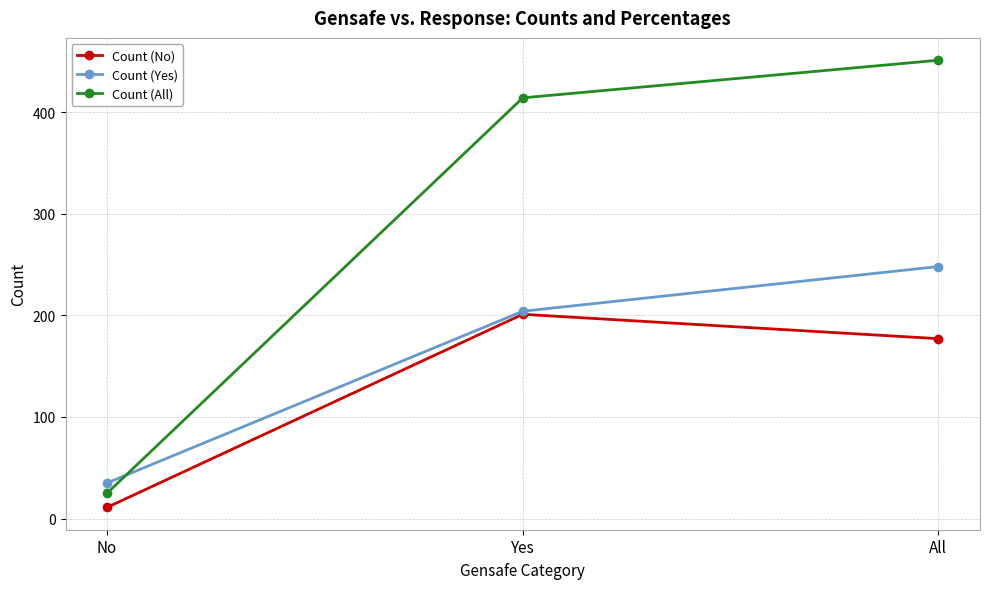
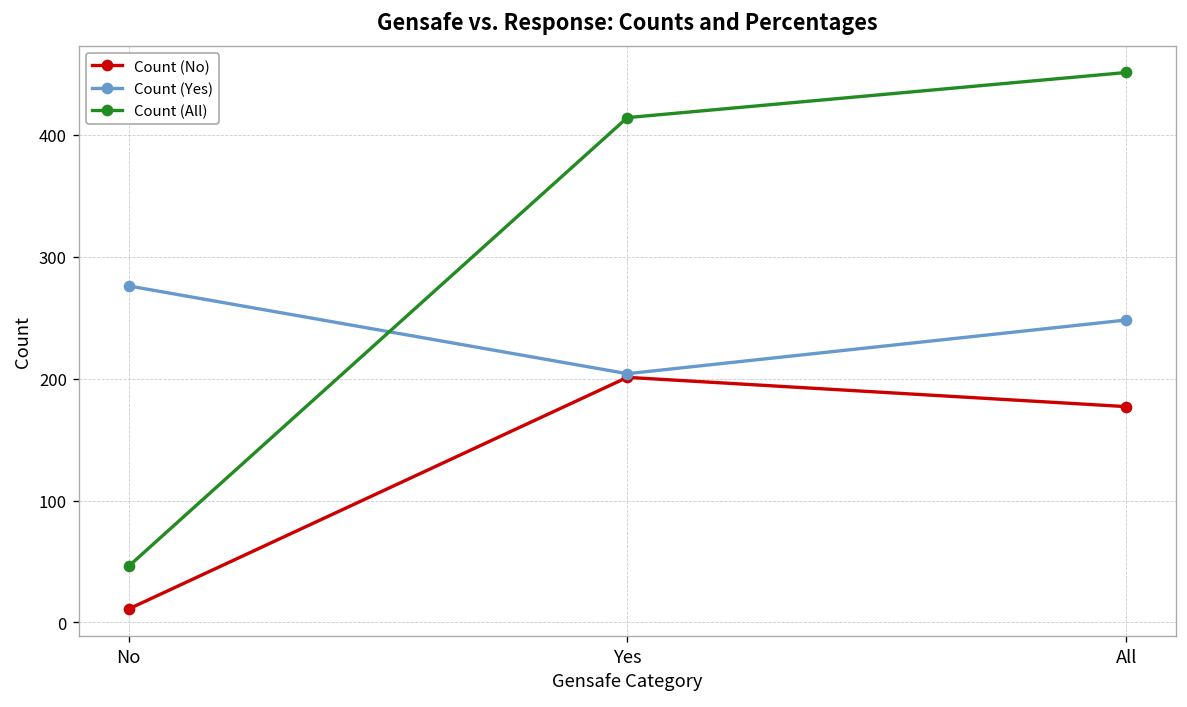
Count (Yes), No: 35 -> 276
Count (All), No: 25 -> 46
